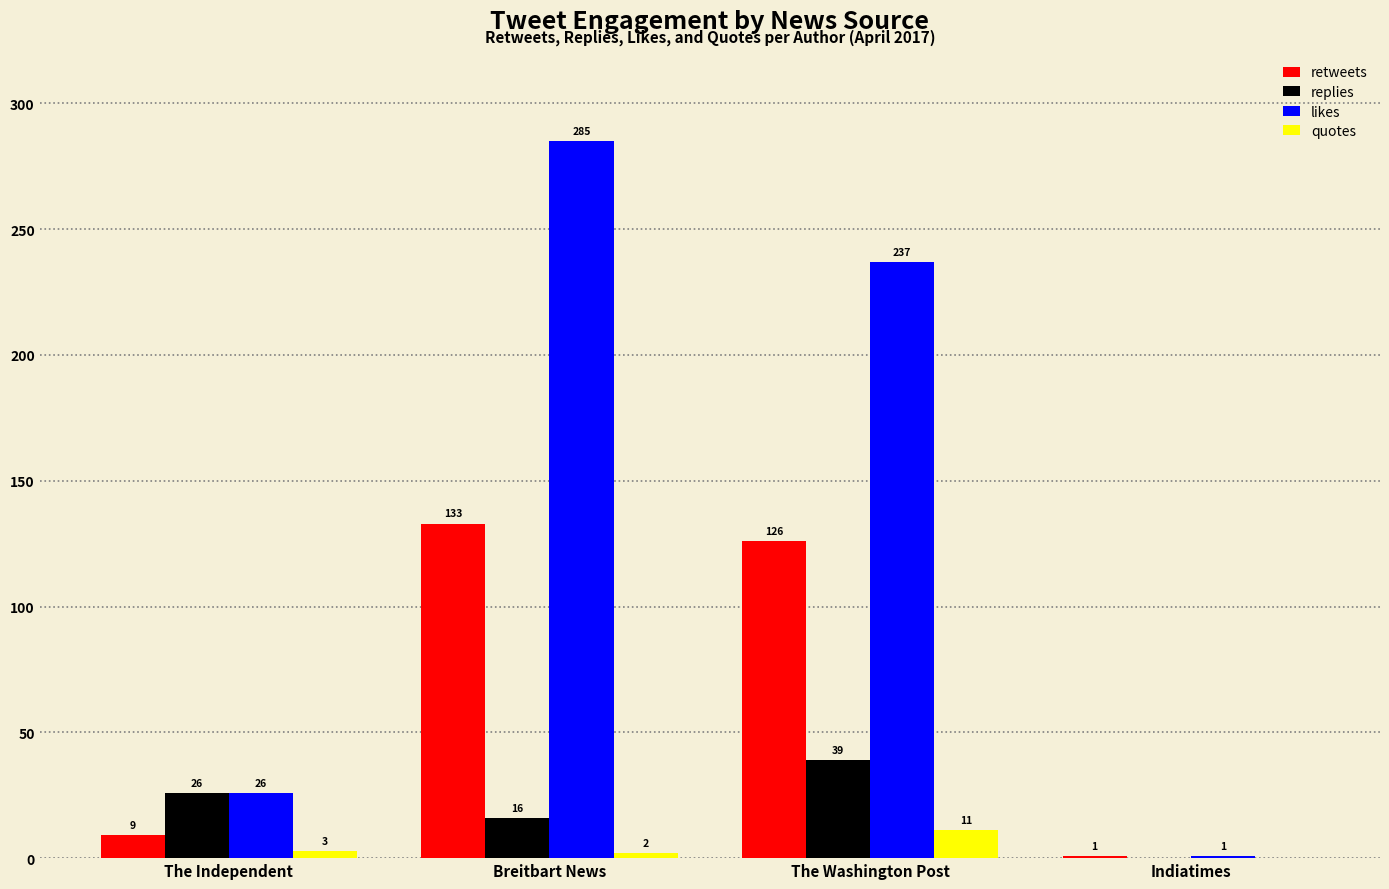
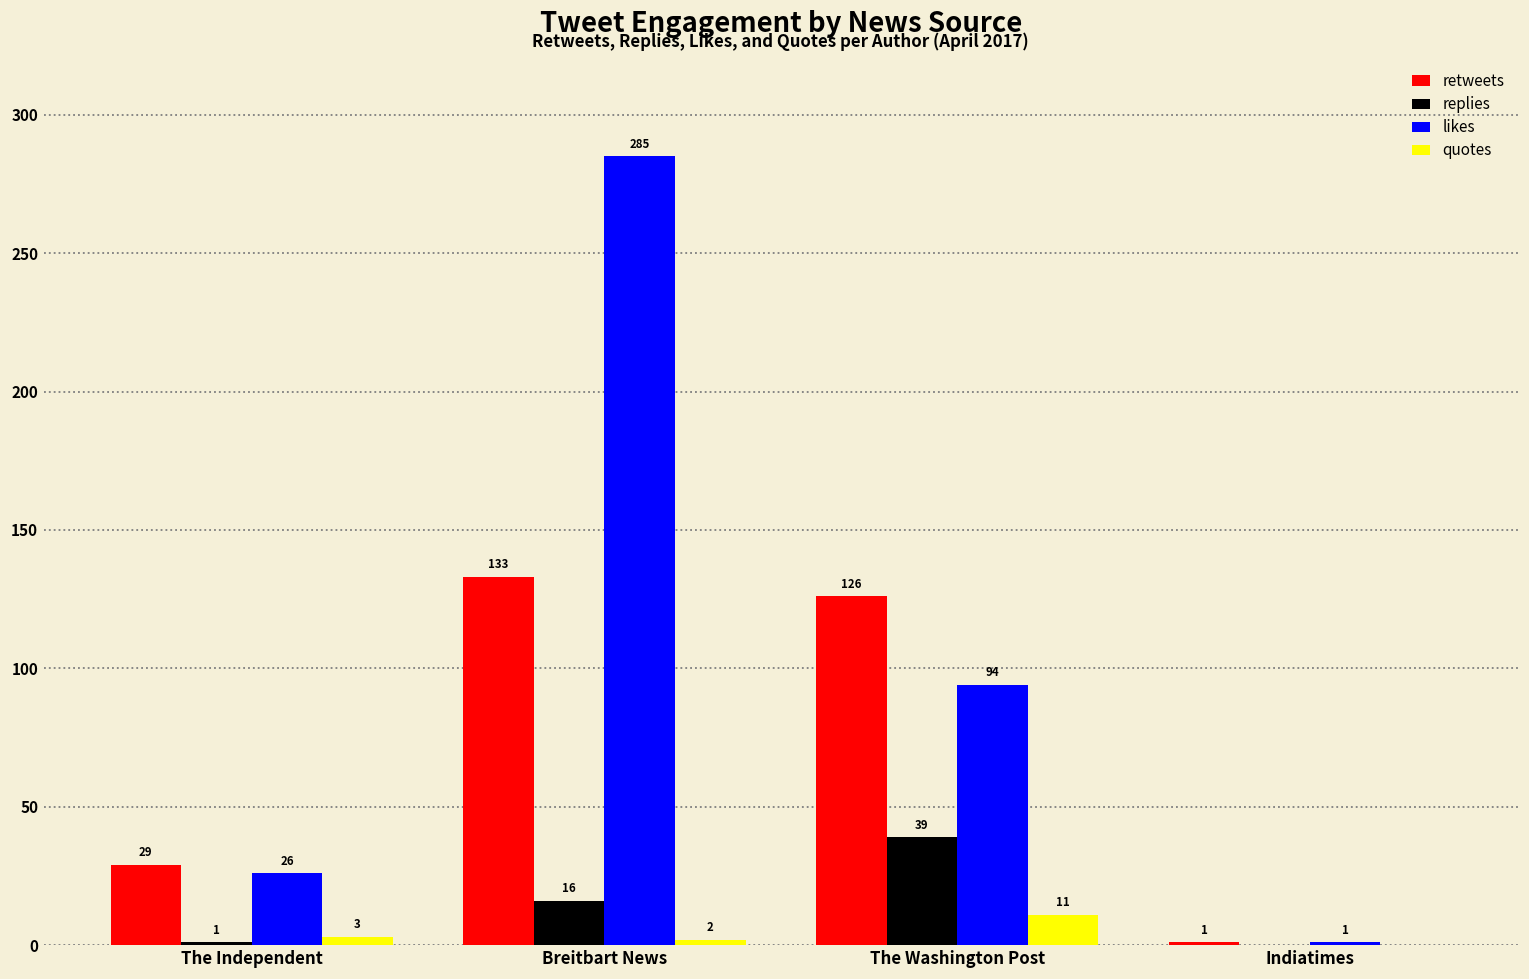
retweets, The Independent: 9 -> 29
replies, The Independent: 26 -> 1
likes, The Washington Post: 237 -> 94
